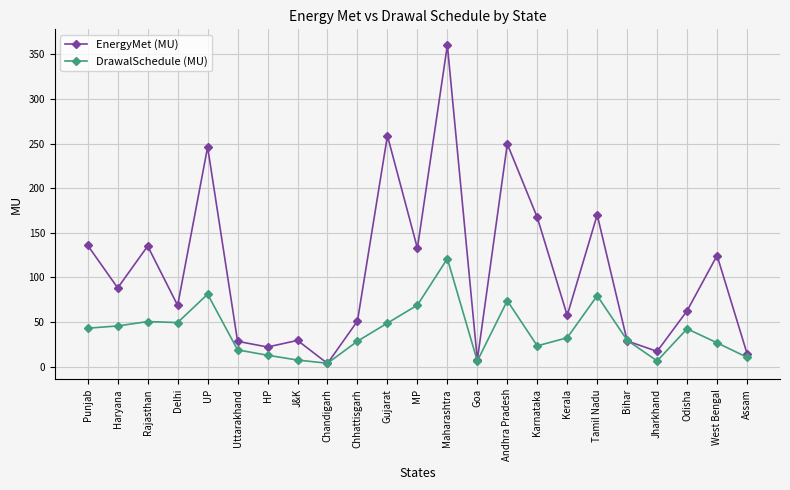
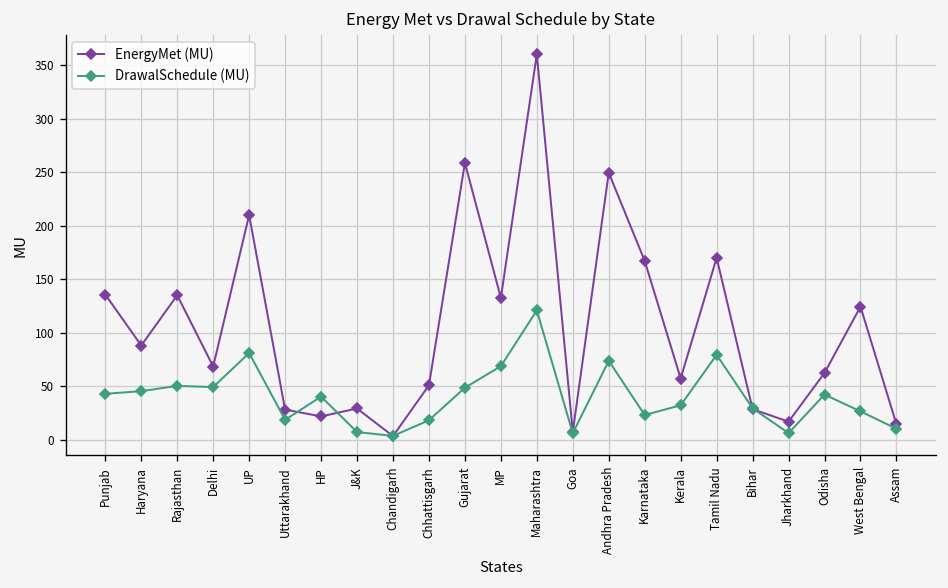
EnergyMet (MU), UP: 250 -> 210
DrawalSchedule (MU), HP: 10 -> 40
DrawalSchedule (MU), Chhattisgarh: 30 -> 20
